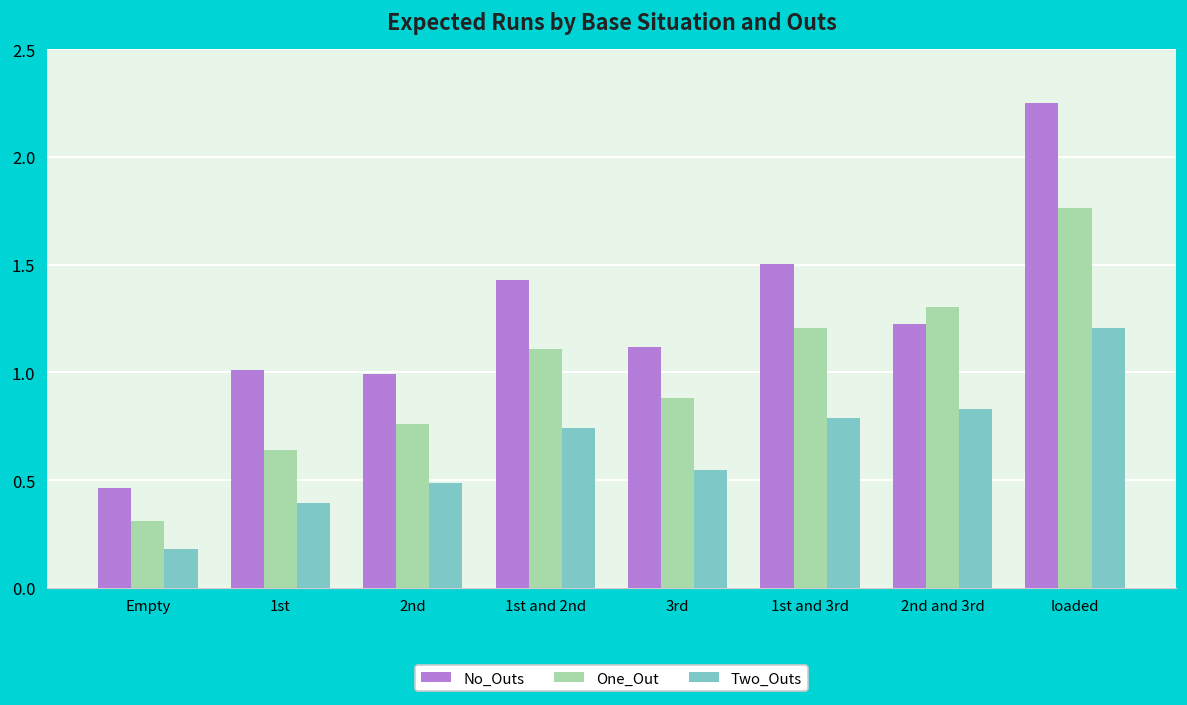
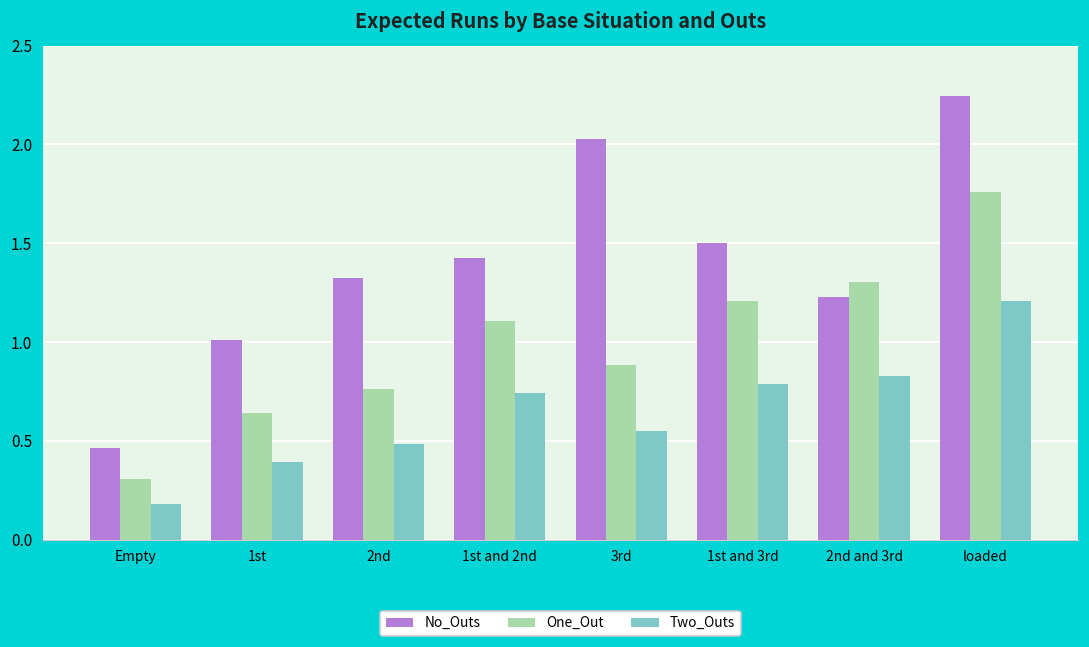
No_Outs, 2nd: 0.99 -> 1.33
No_Outs, 3rd: 1.12 -> 2.03
